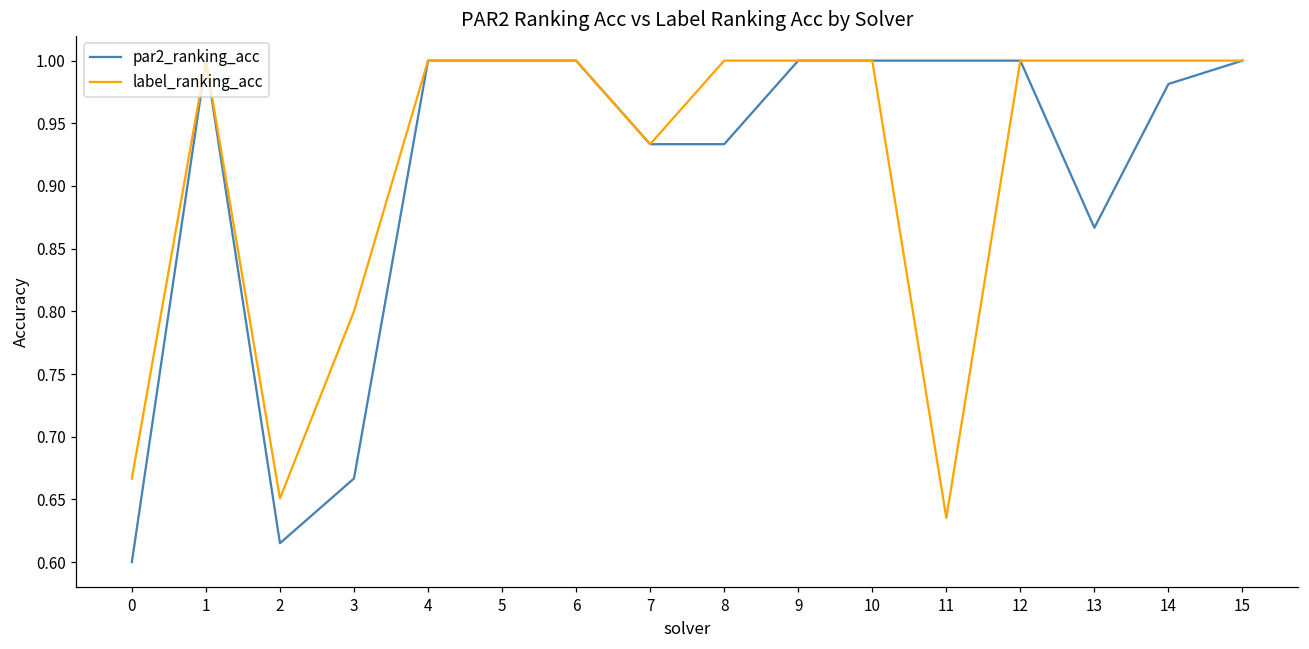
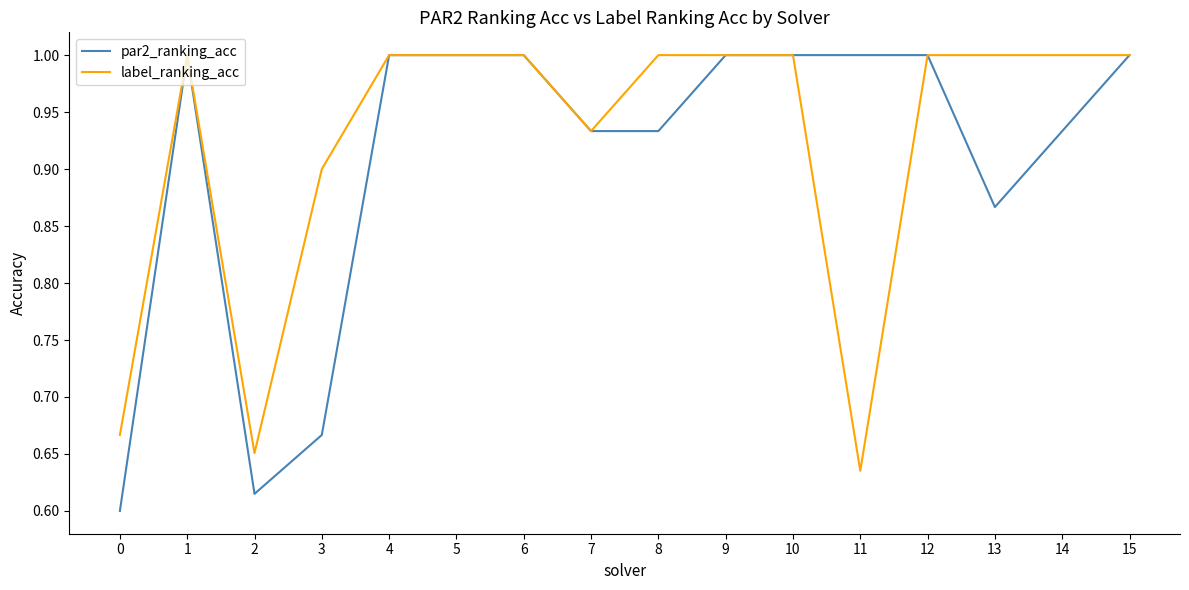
label_ranking_acc, 3: 0.8 -> 0.9
par2_ranking_acc, 14: 0.981 -> 0.933
